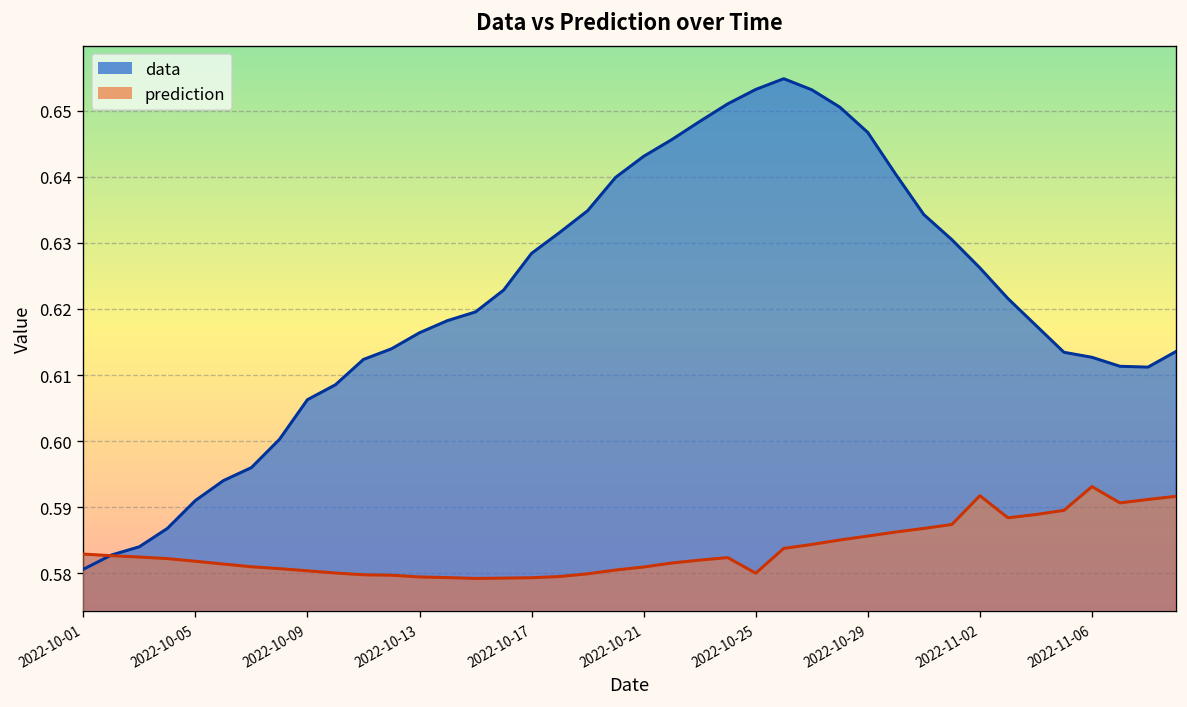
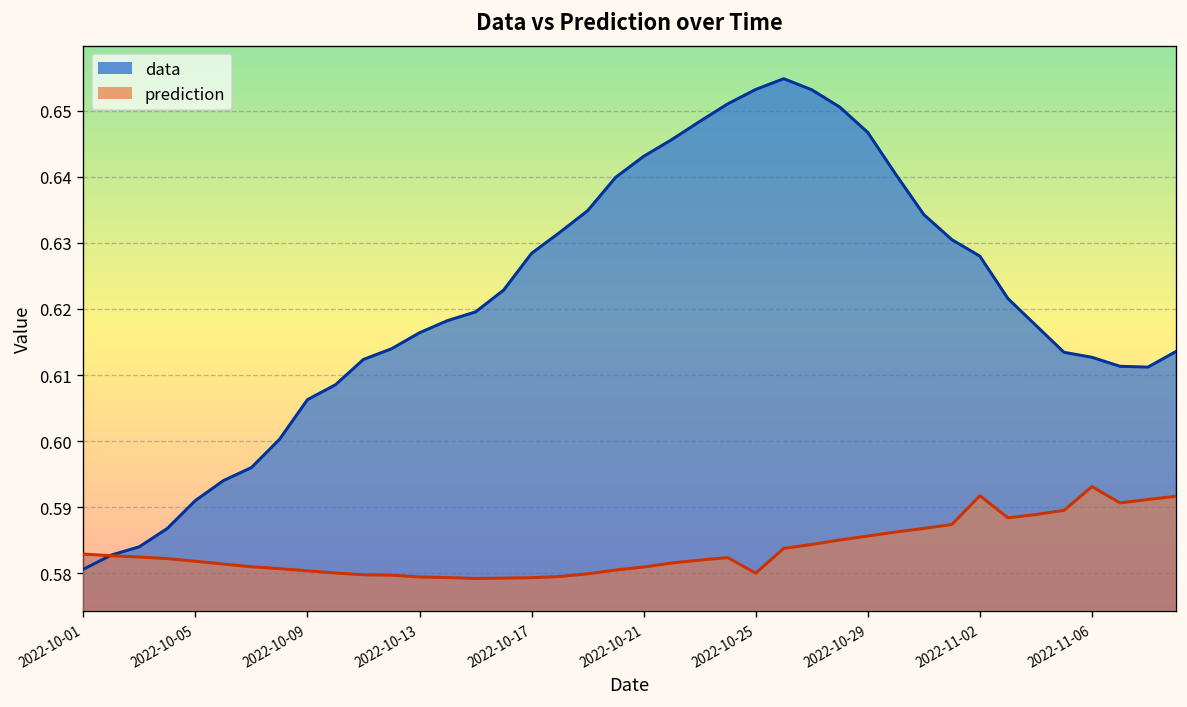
data, 2022-11-02: 0.626 -> 0.628
